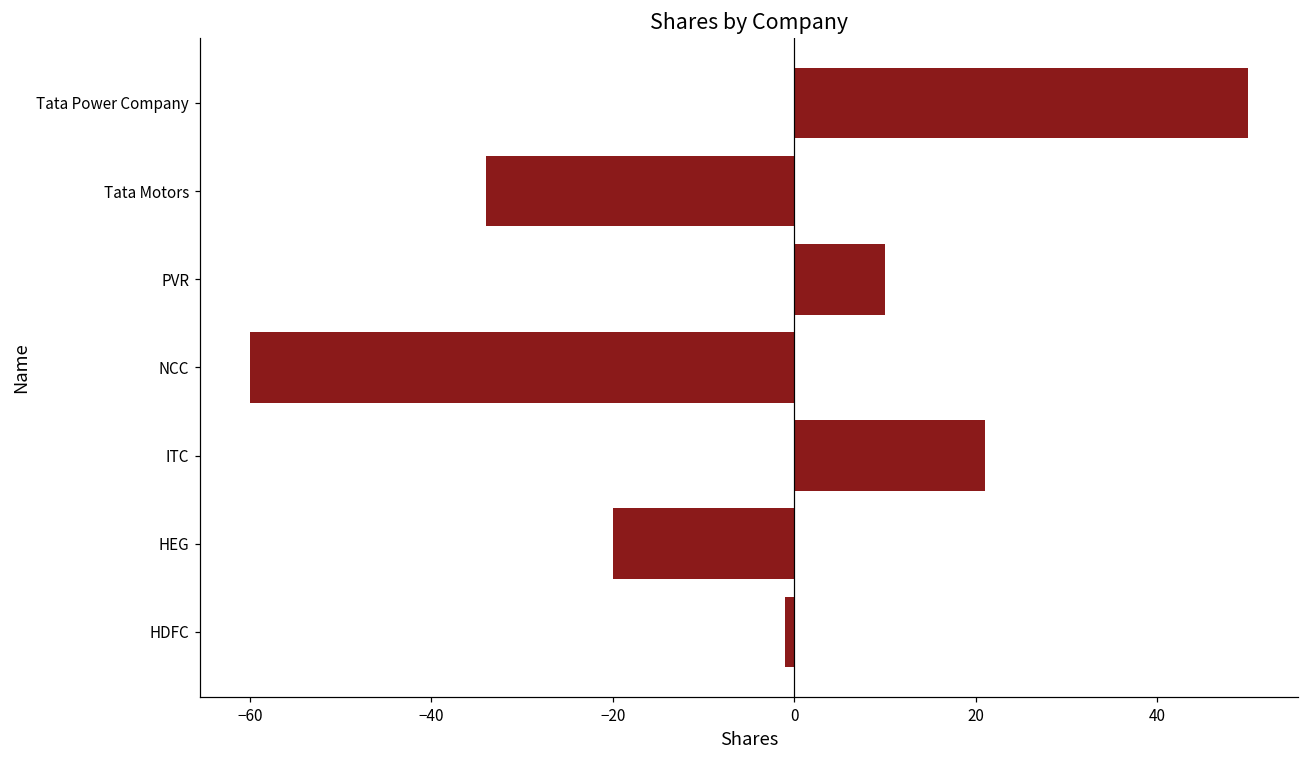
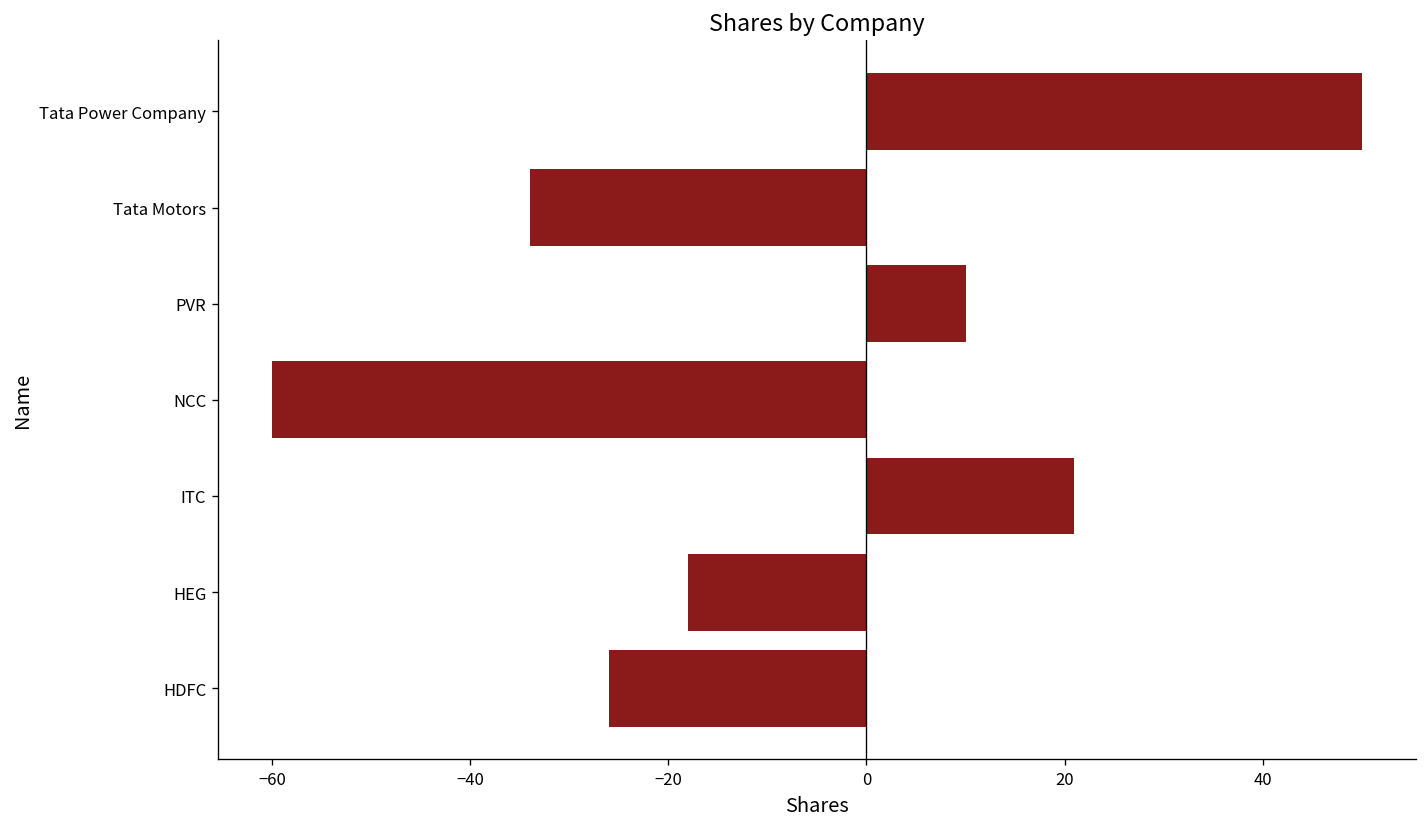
HEG: -20 -> -18
HDFC: -1 -> -26
